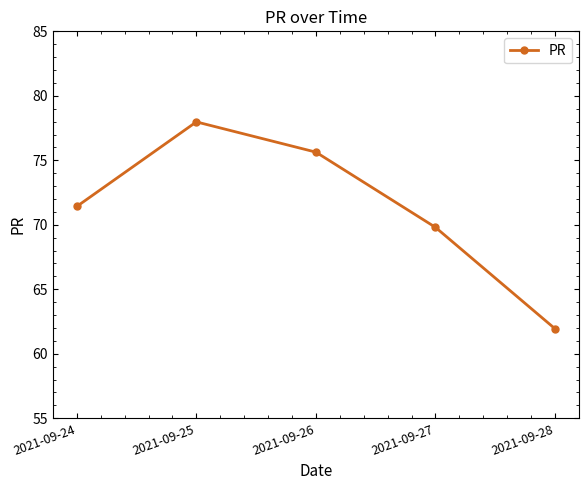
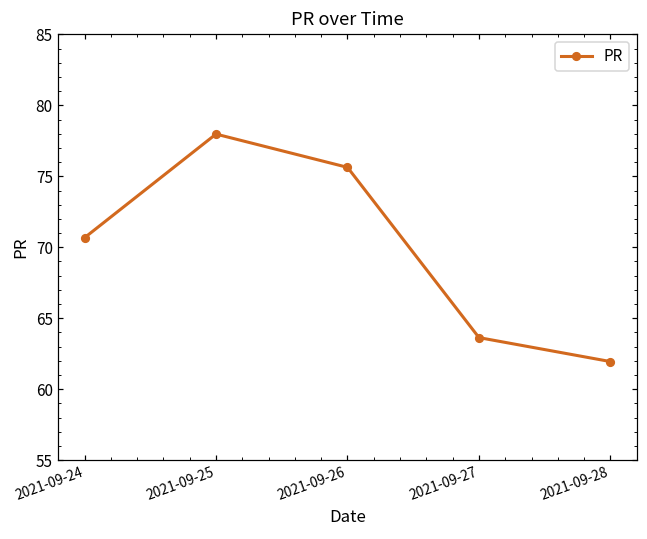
2021-09-24: 71.4 -> 70.7
2021-09-27: 69.8 -> 63.6
